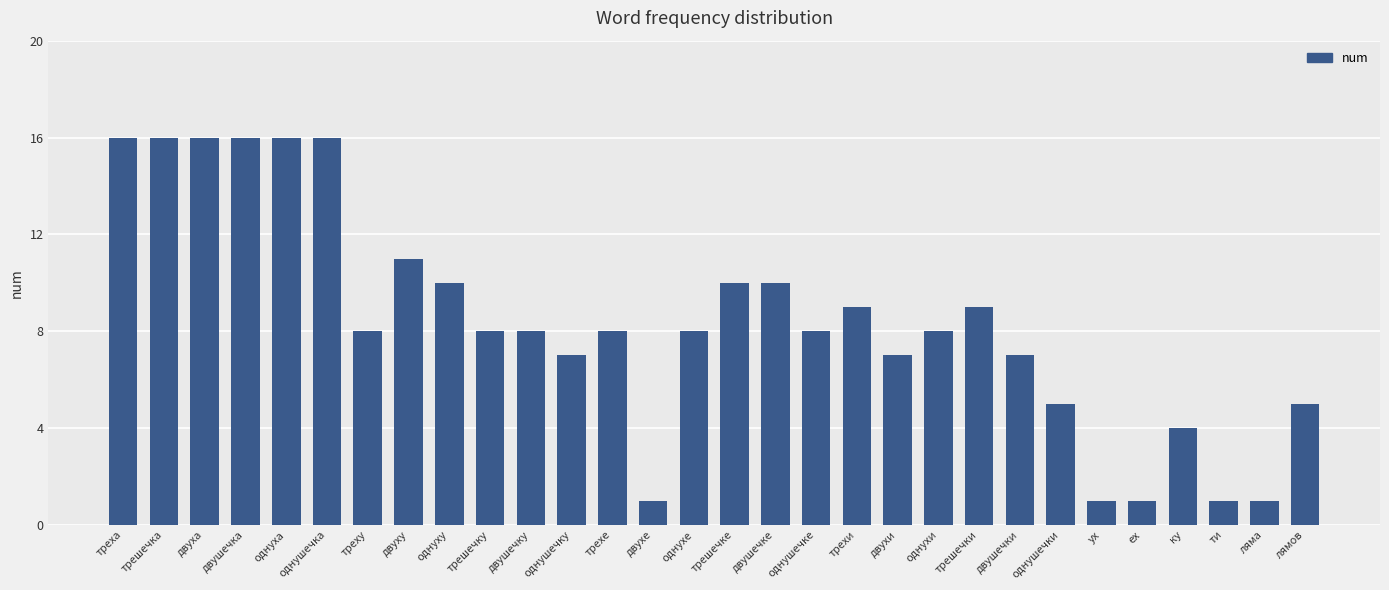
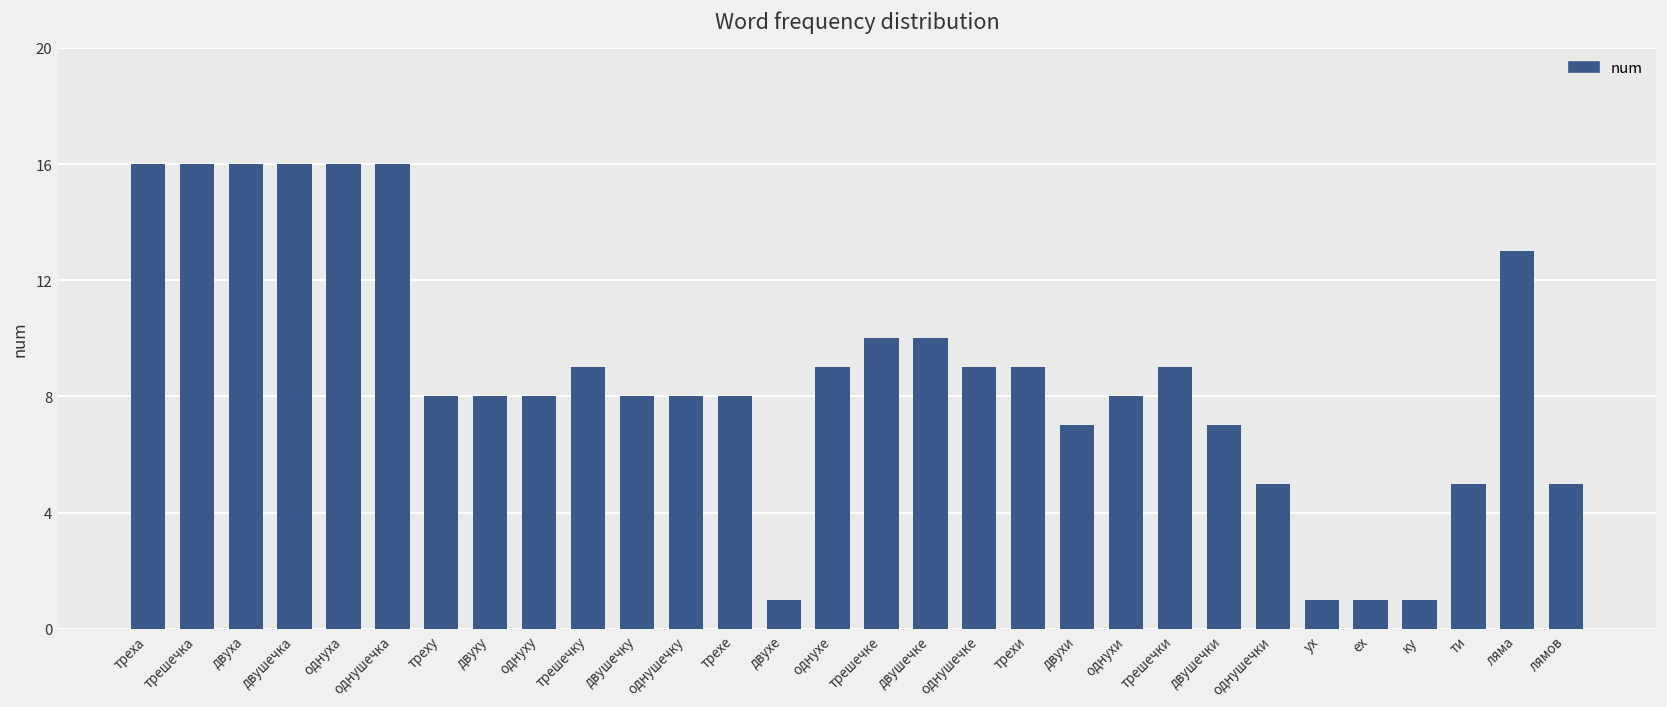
двуху: 11 -> 8
однуху: 10 -> 8
трешечку: 8 -> 9
однушечку: 7 -> 8
однухе: 8 -> 9
однушечке: 8 -> 9
ку: 4 -> 1
ти: 1 -> 5
ляма: 1 -> 13
